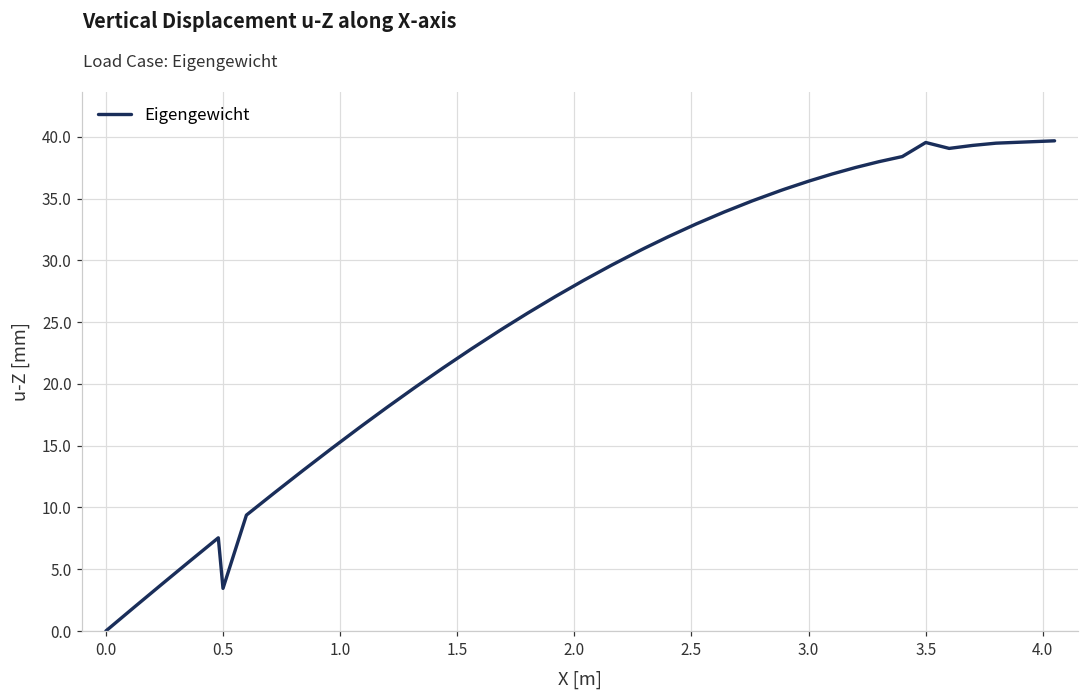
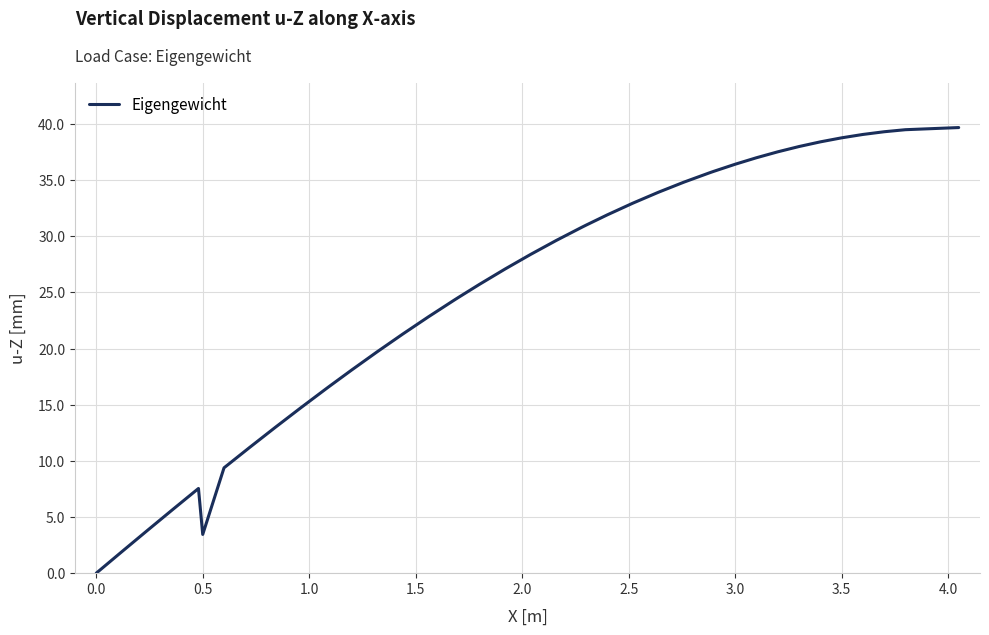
3.5: 39.5 -> 38.8
